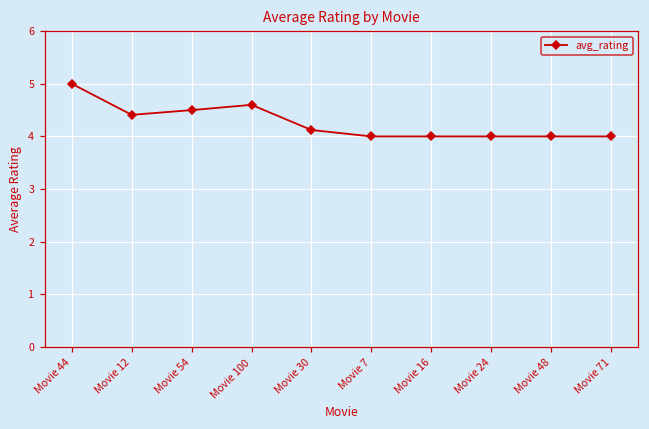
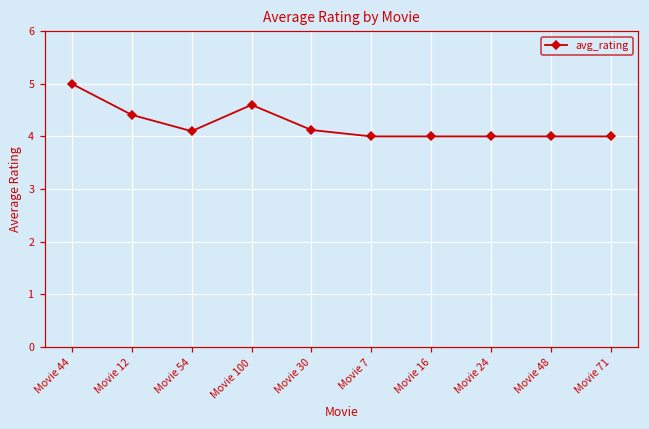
Movie 54: 4.5 -> 4.1
